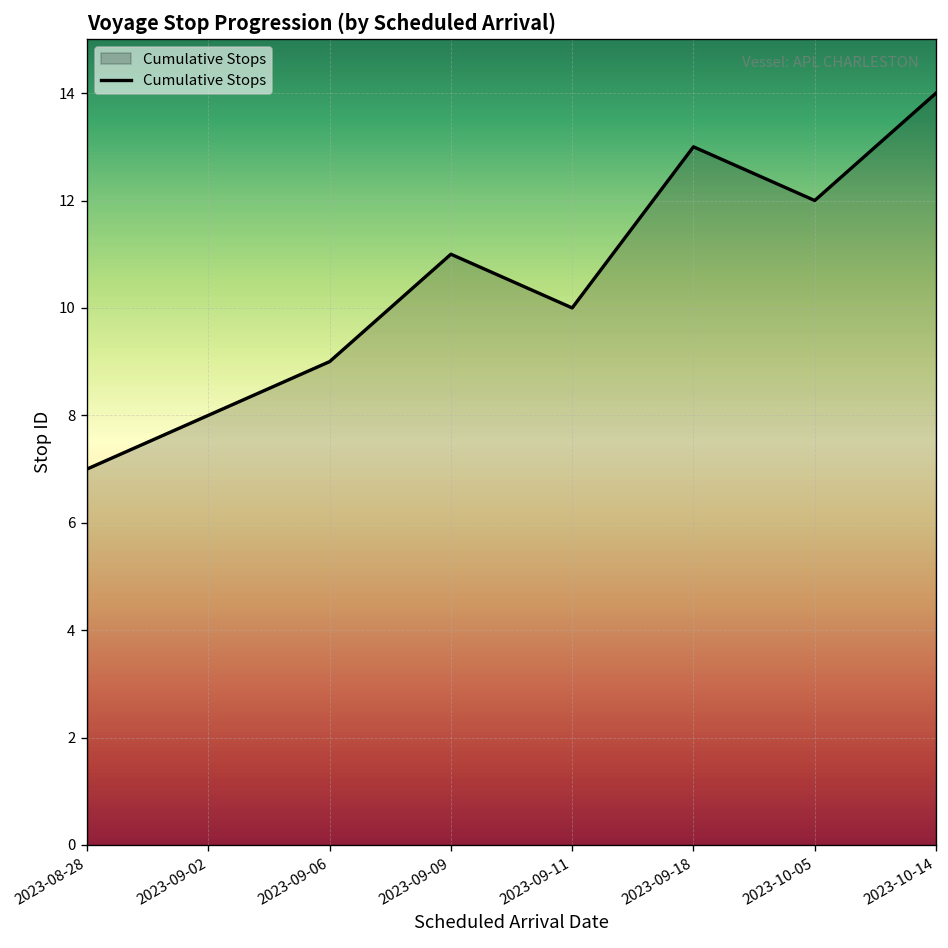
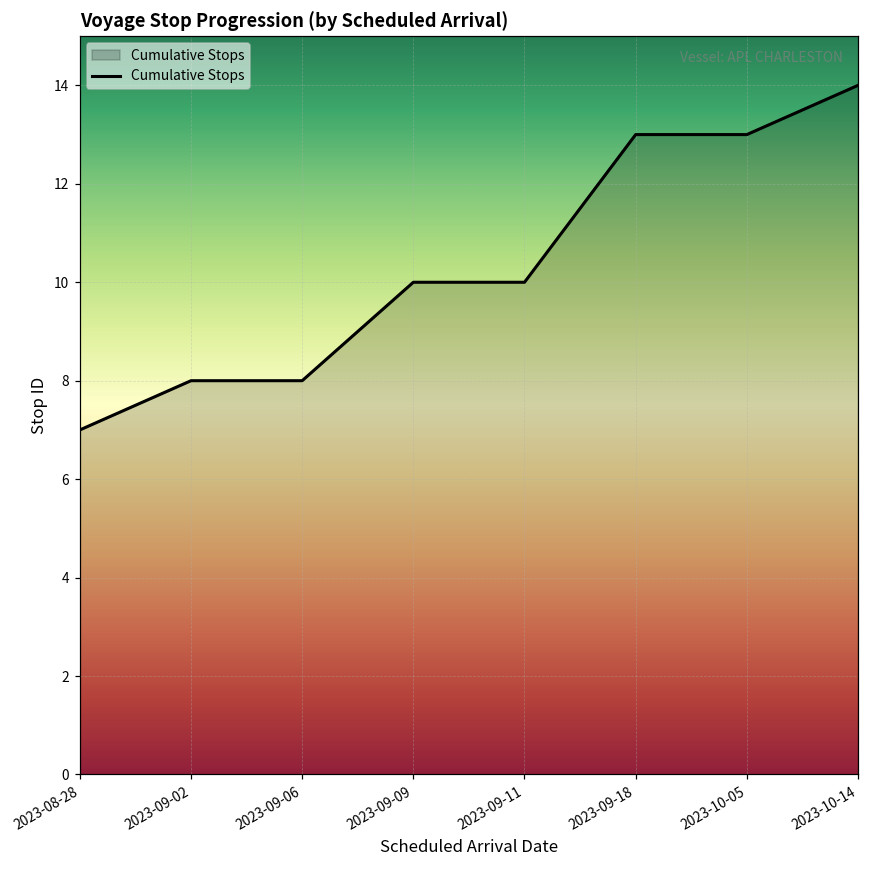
2023-09-06: 9 -> 8
2023-09-09: 11 -> 10
2023-10-05: 12 -> 13
